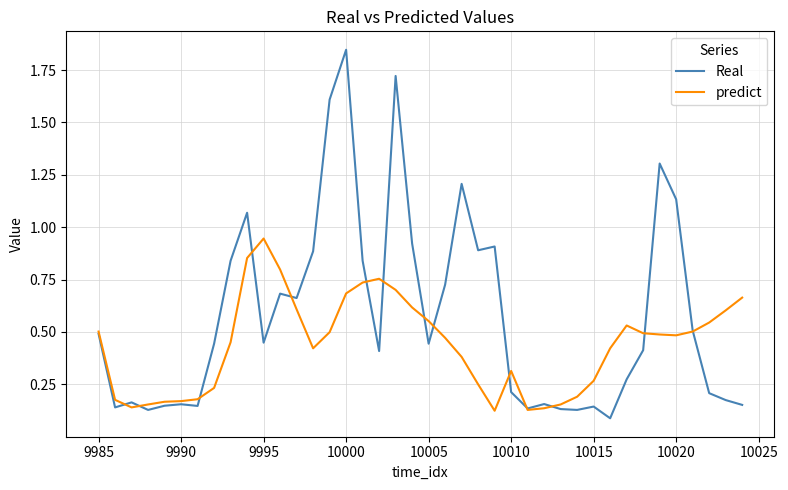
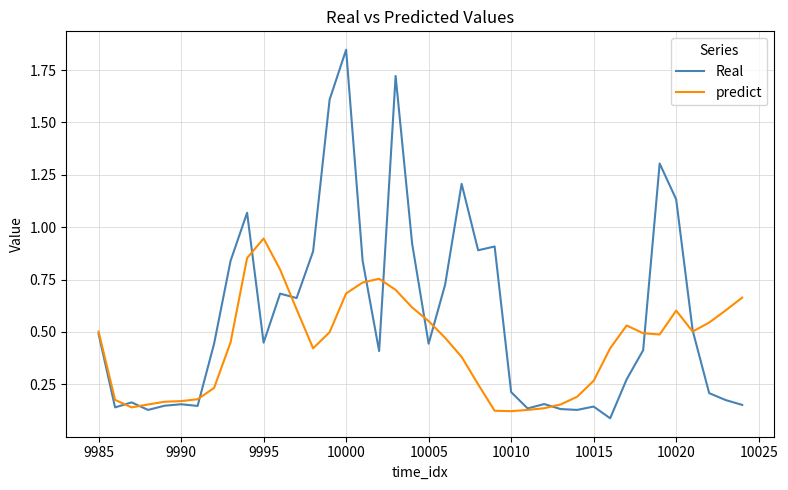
predict, 10010: 0.31 -> 0.12
predict, 10020: 0.48 -> 0.60
